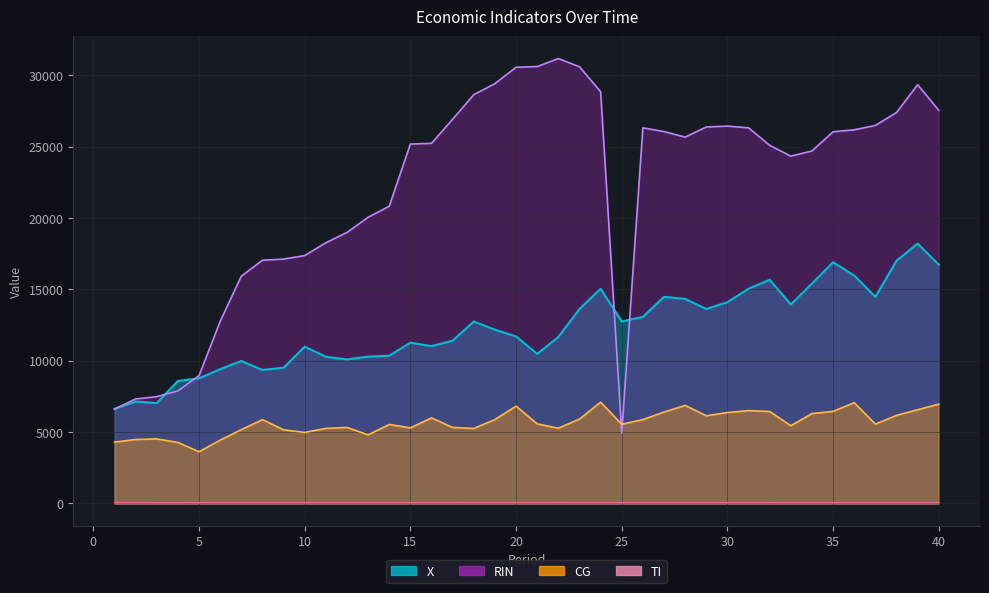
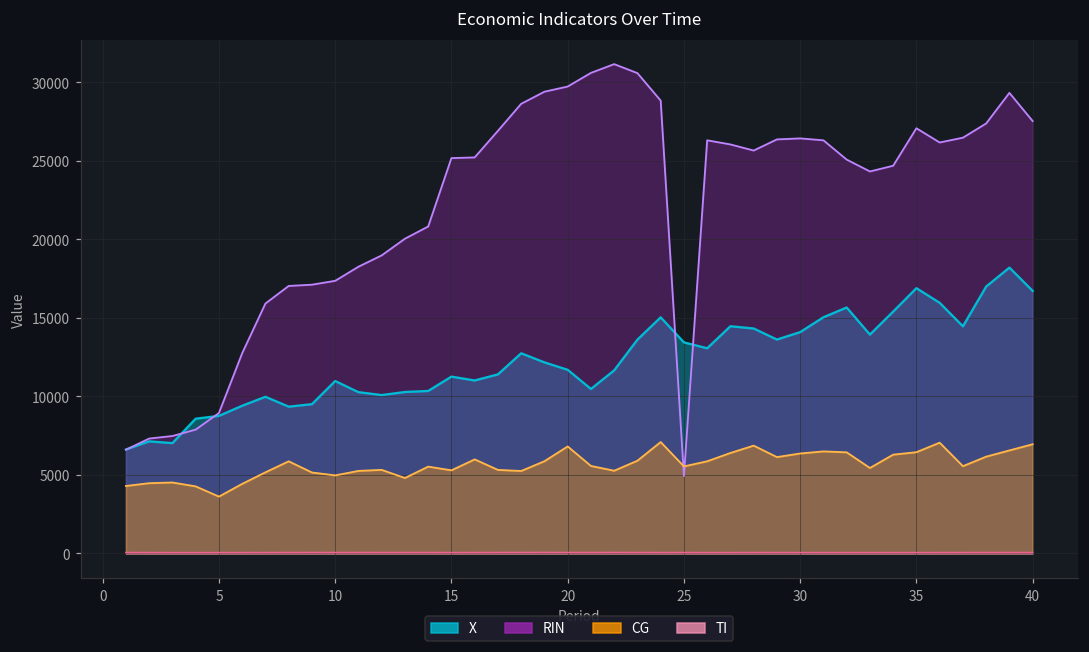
RIN, 20: 30600 -> 29700
X, 25: 12700 -> 13400
RIN, 35: 26000 -> 27100
